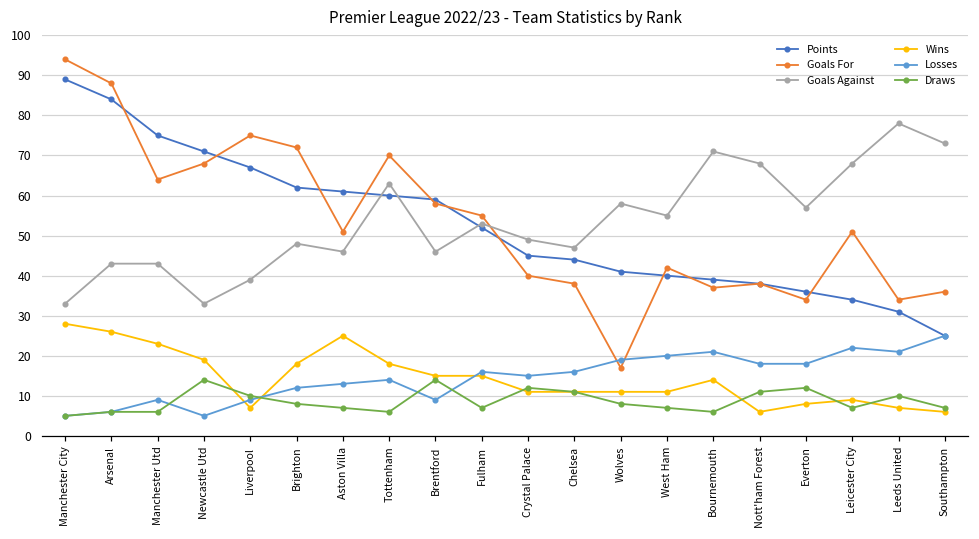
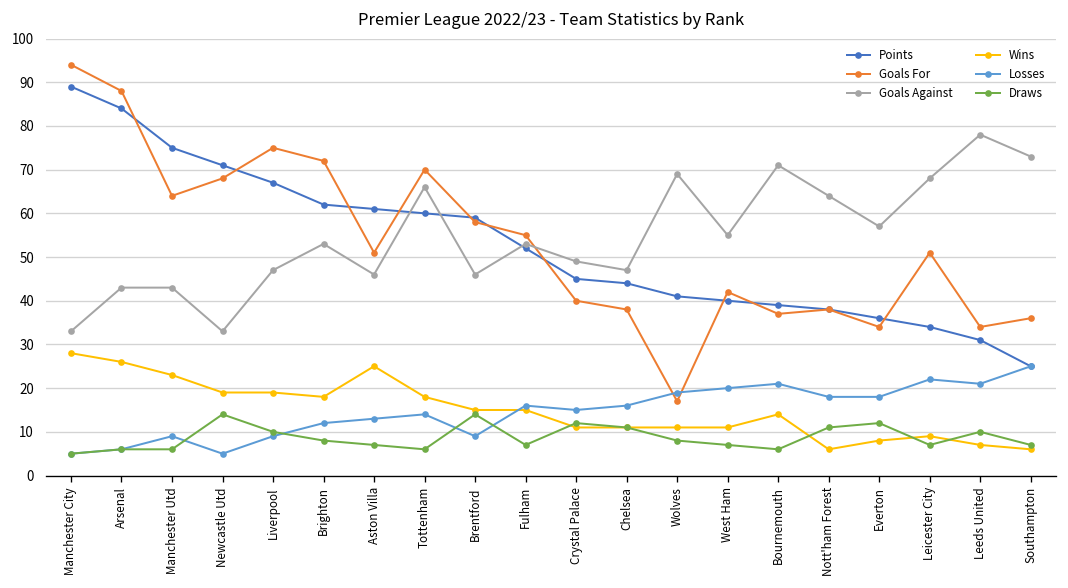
Goals Against, Liverpool: 39 -> 47
Wins, Liverpool: 7 -> 19
Goals Against, Brighton: 48 -> 53
Goals Against, Tottenham: 63 -> 66
Goals Against, Wolves: 58 -> 69
Goals Against, Nott'ham Forest: 68 -> 64
